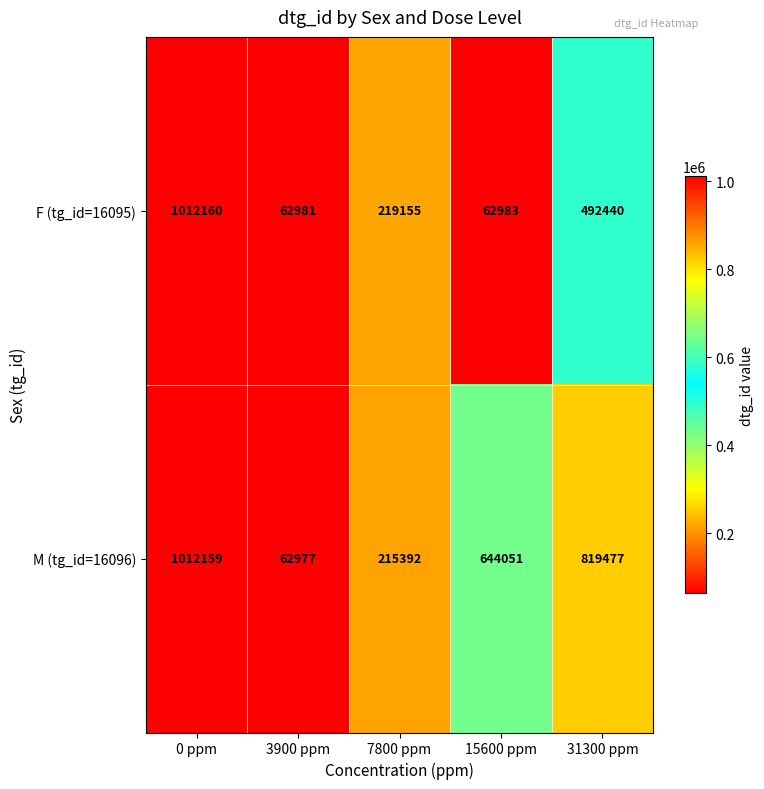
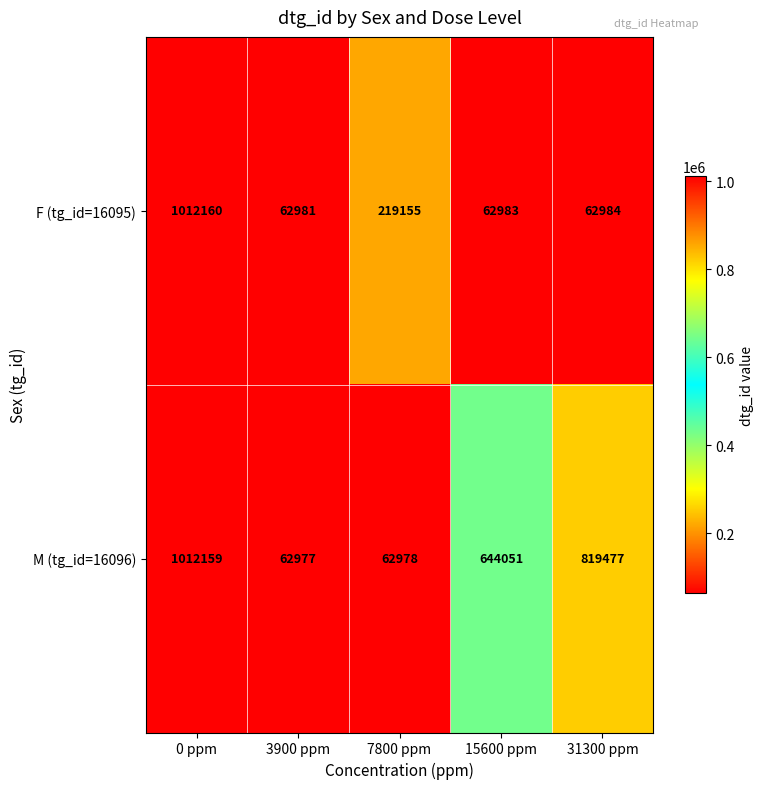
F (tg_id=16095), 31300 ppm: 492440 -> 62984
M (tg_id=16096), 7800 ppm: 215392 -> 62978
